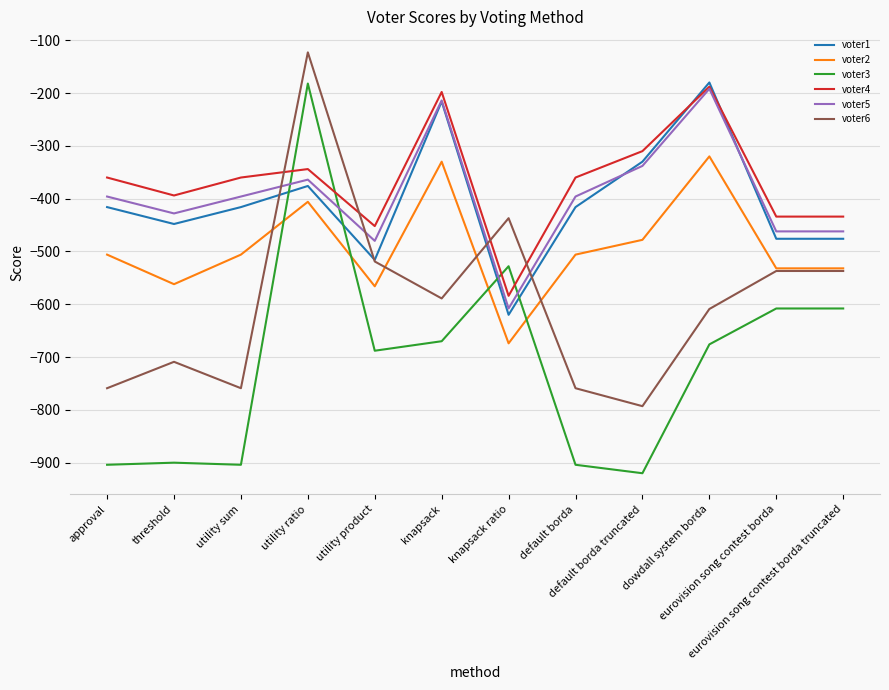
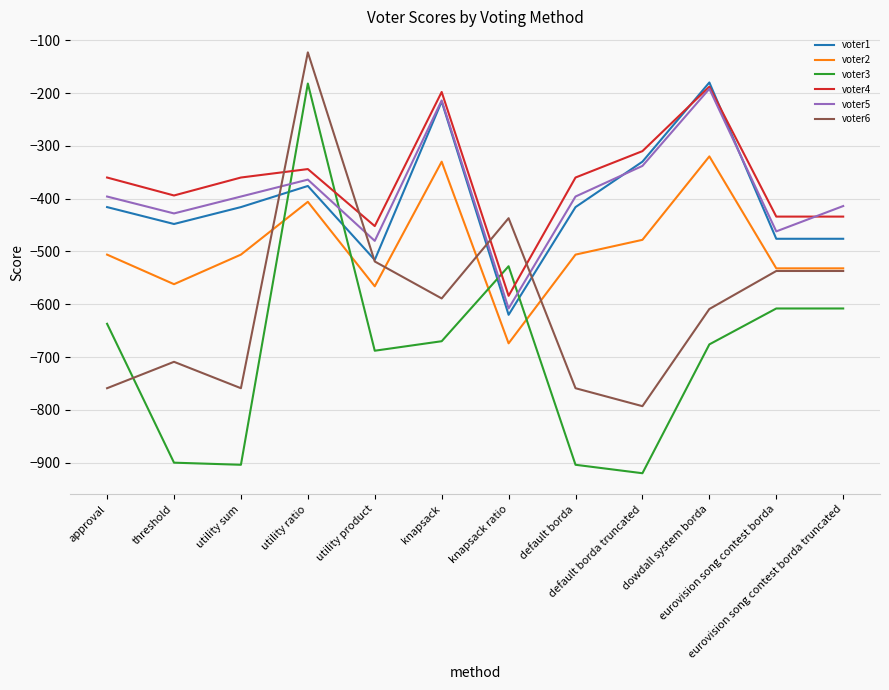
voter3, approval: -900 -> -640
voter5, eurovision song contest borda truncated: -460 -> -410
